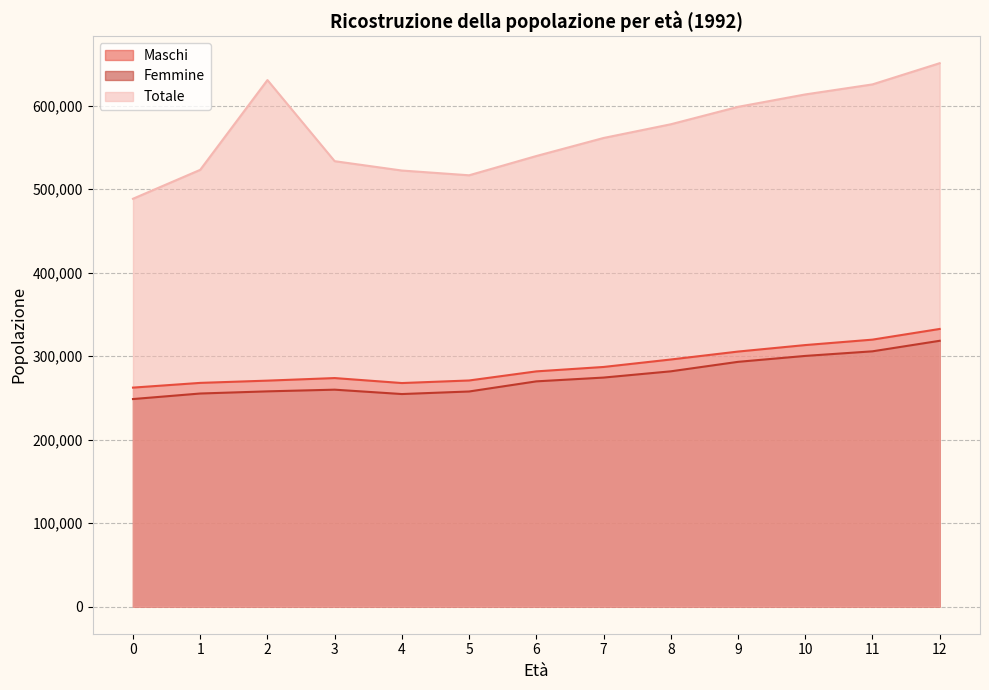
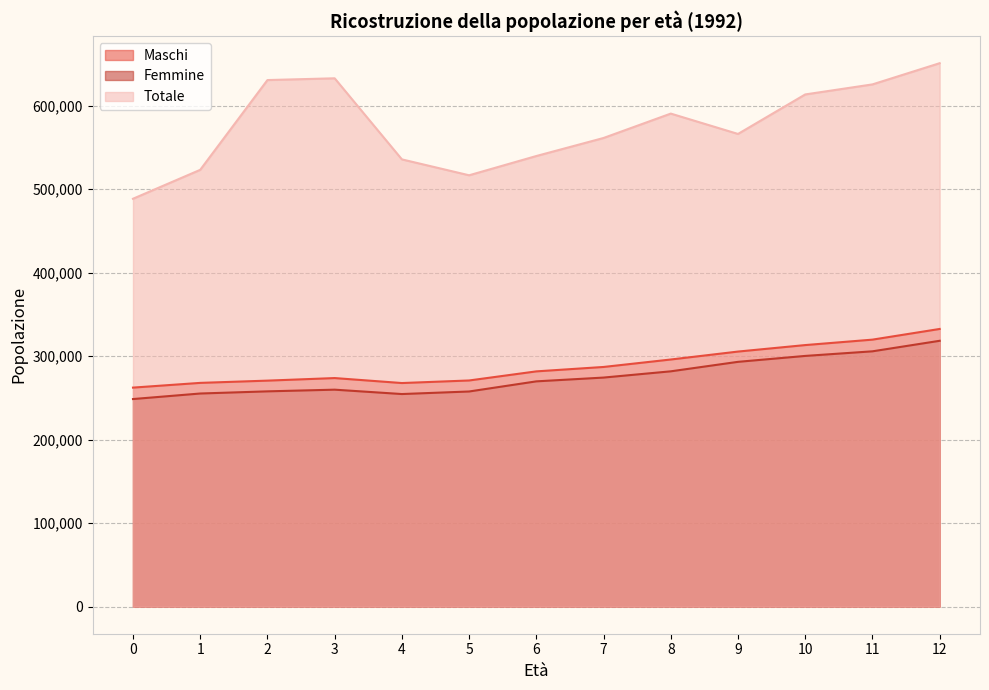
Totale, 3: 530,000 -> 630,000
Totale, 4: 520,000 -> 540,000
Totale, 8: 580,000 -> 590,000
Totale, 9: 600,000 -> 570,000
